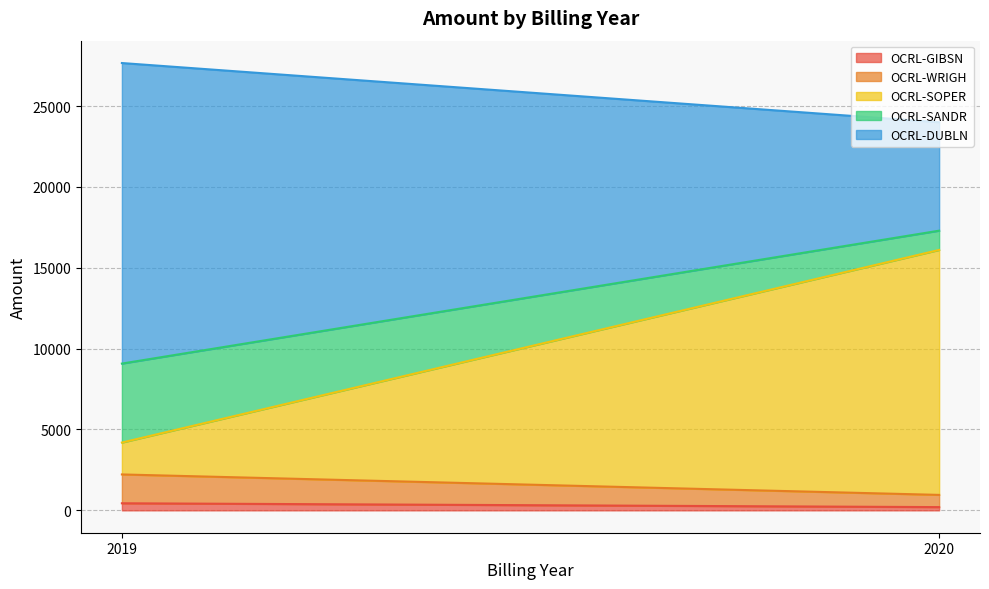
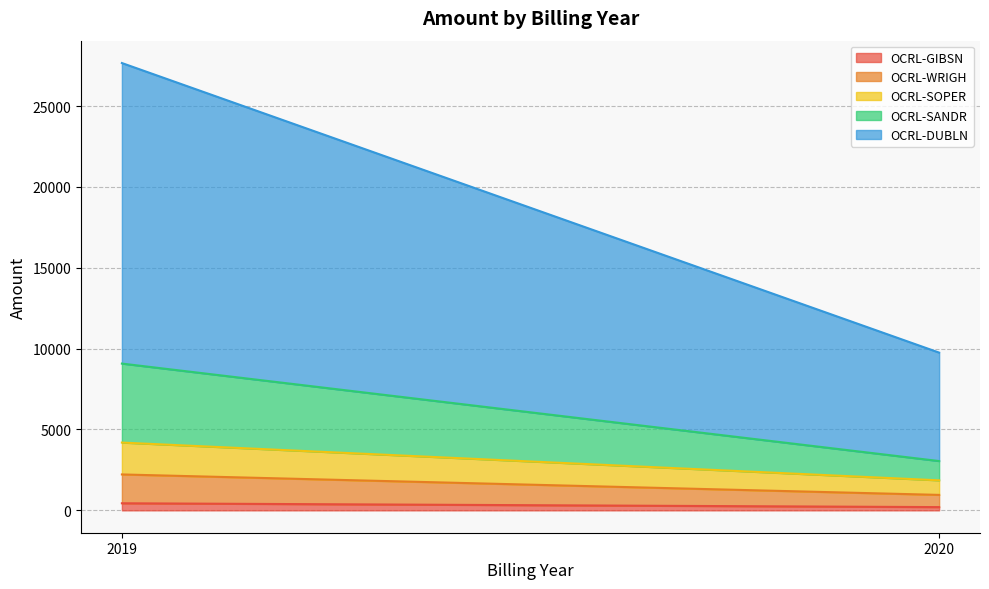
OCRL-SOPER, 2020: 15100 -> 900
